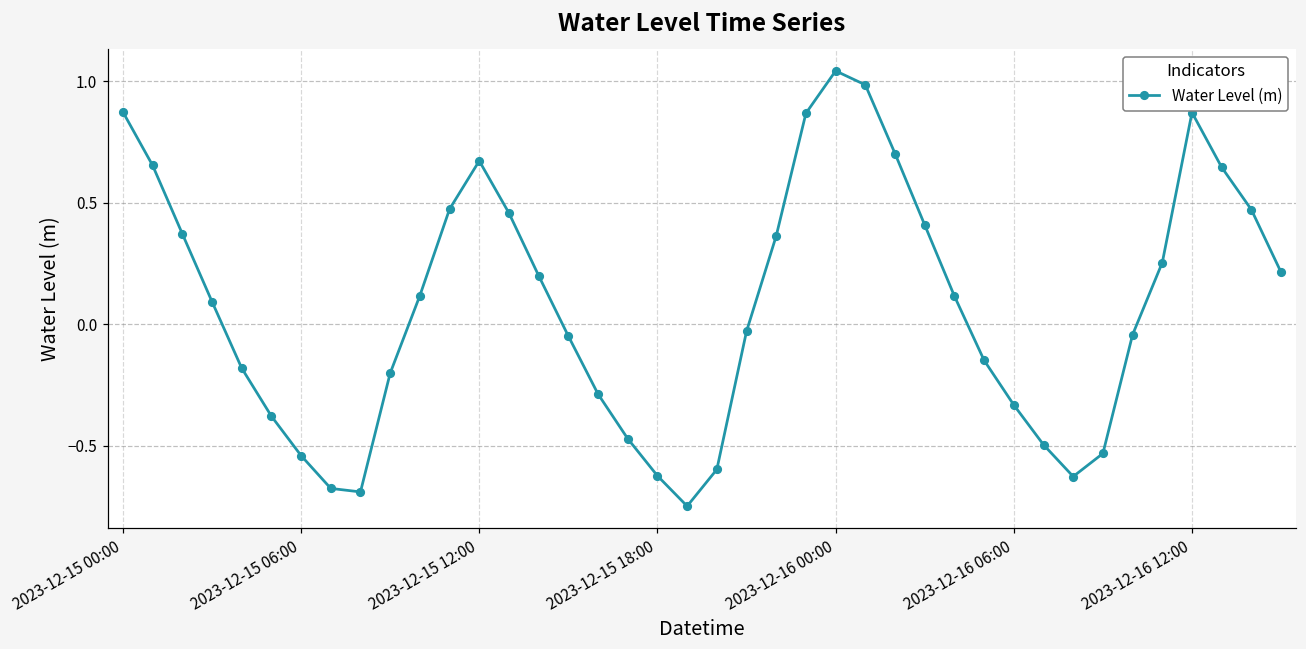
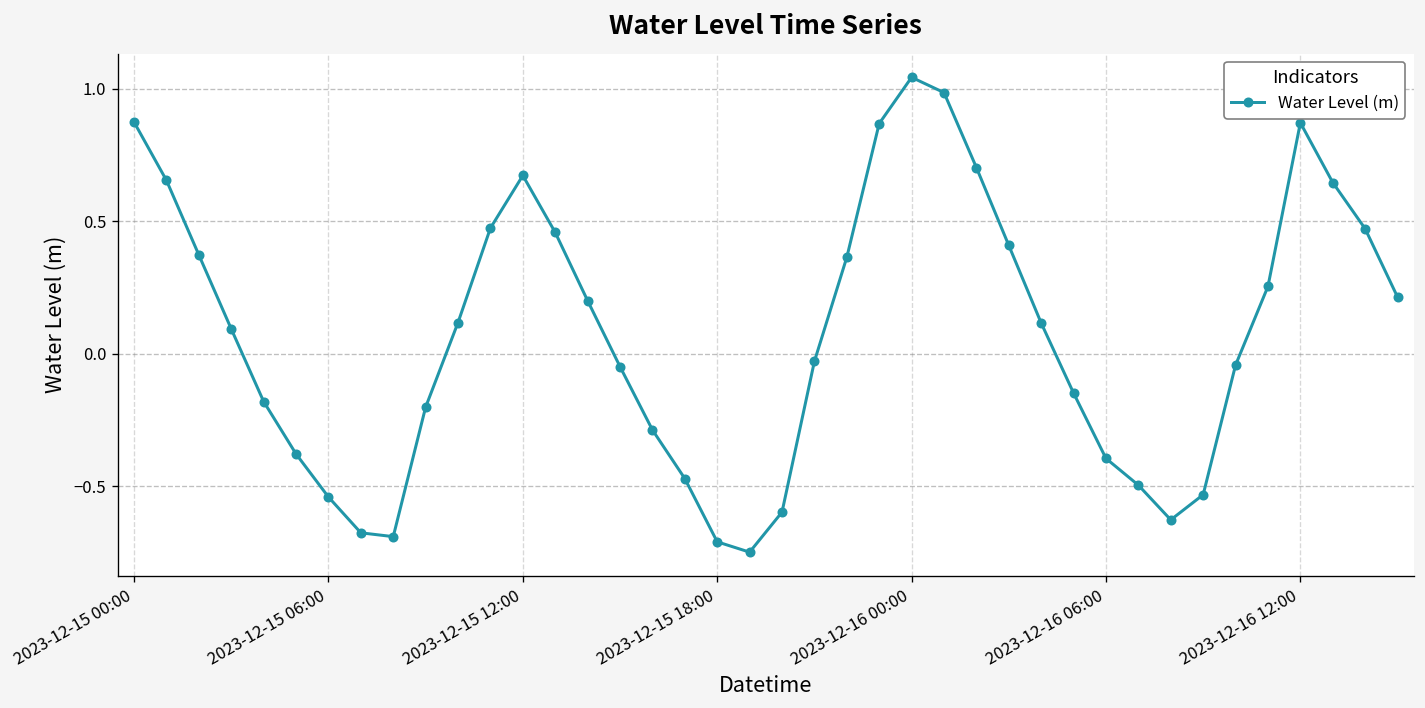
2023-12-15 18:00: -0.62 -> -0.71
2023-12-16 06:00: -0.33 -> -0.40
